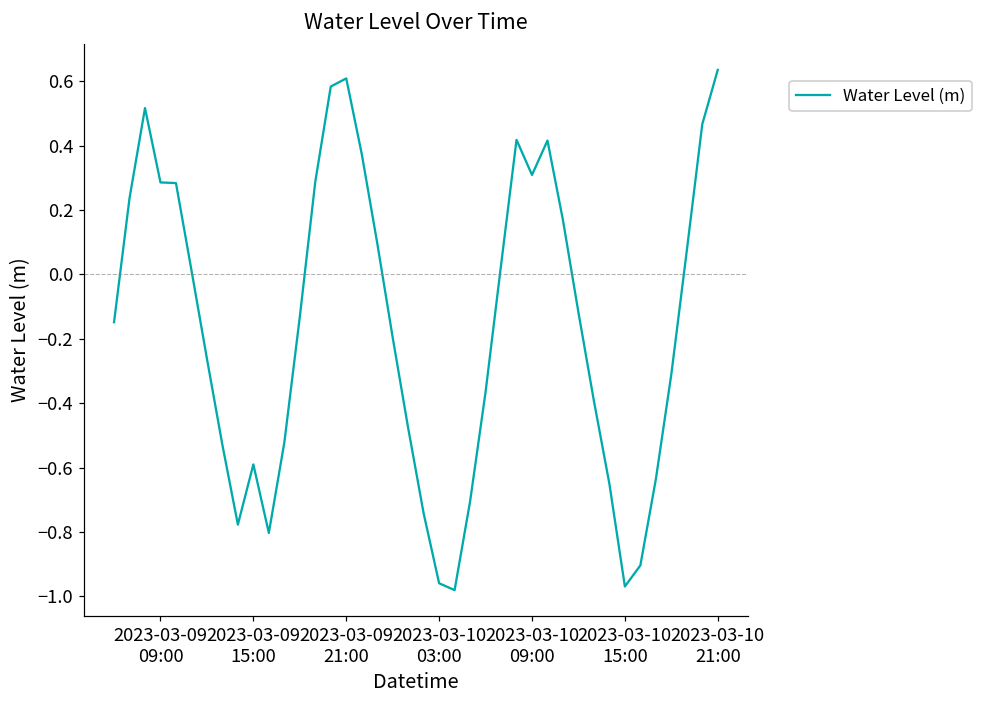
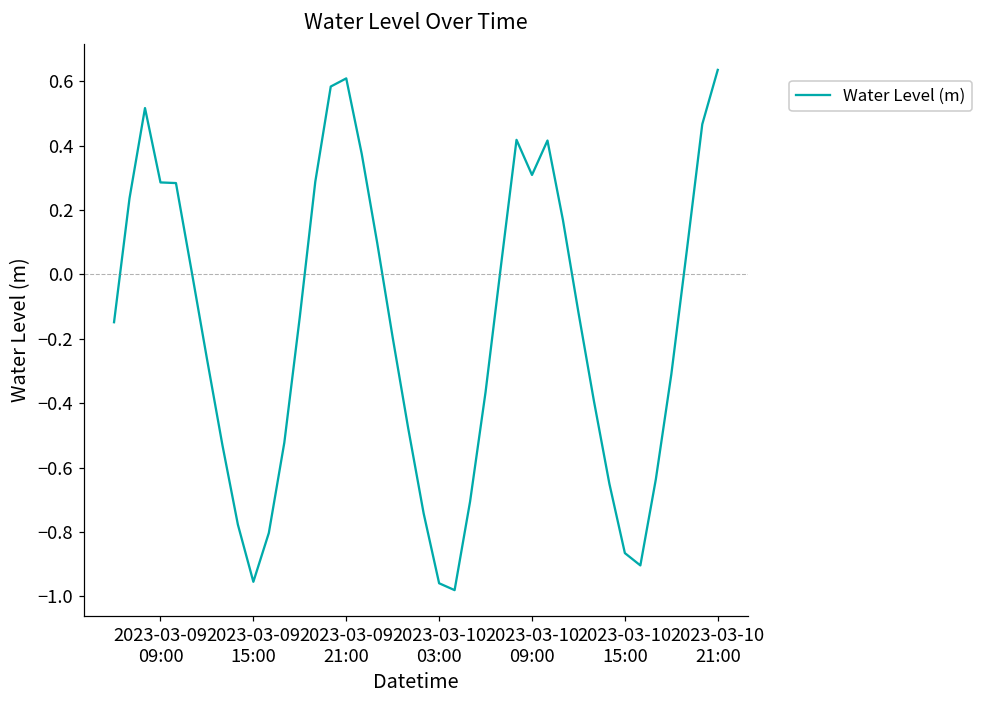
2023-03-09 15:00: -0.59 -> -0.95
2023-03-10 15:00: -0.97 -> -0.87
